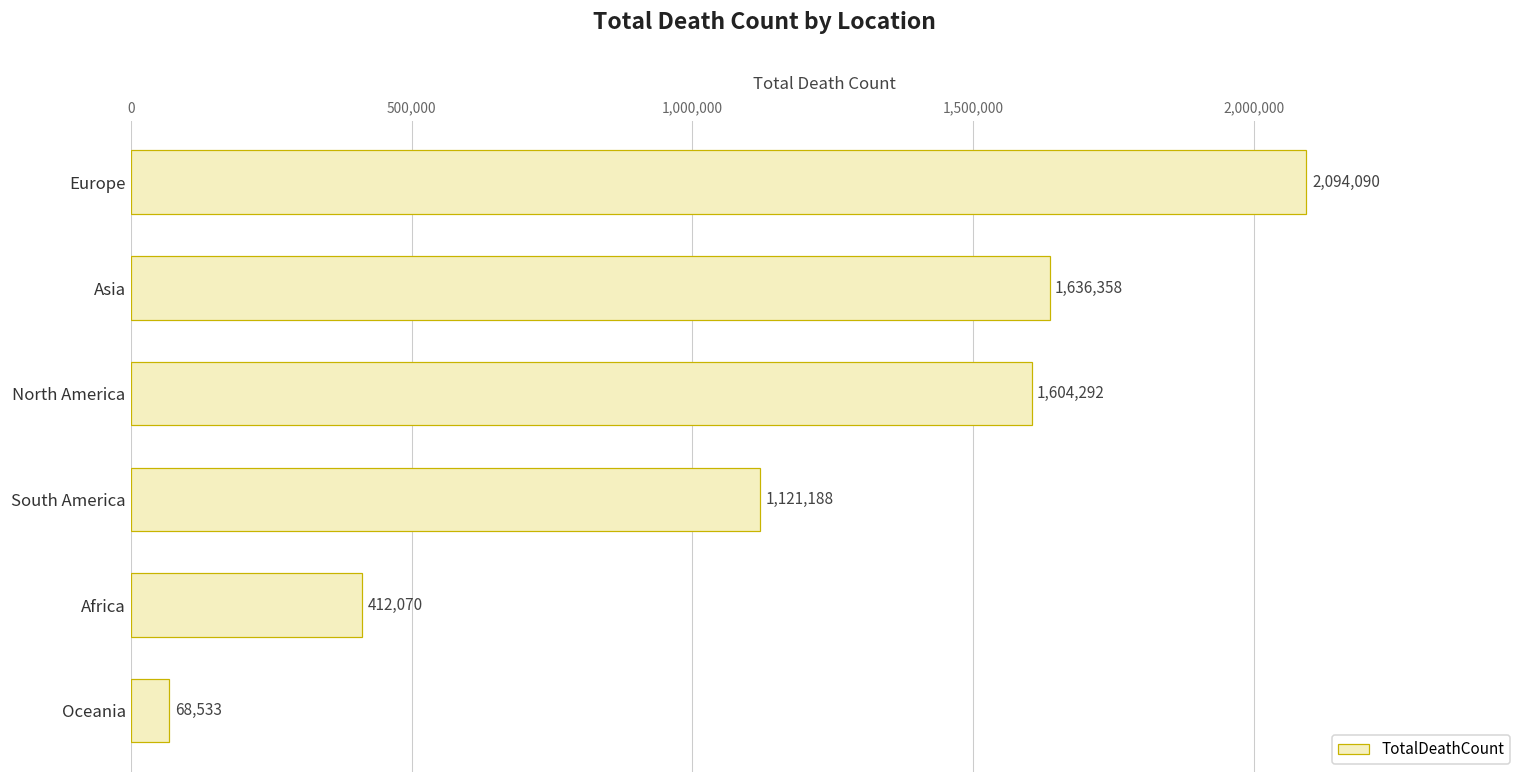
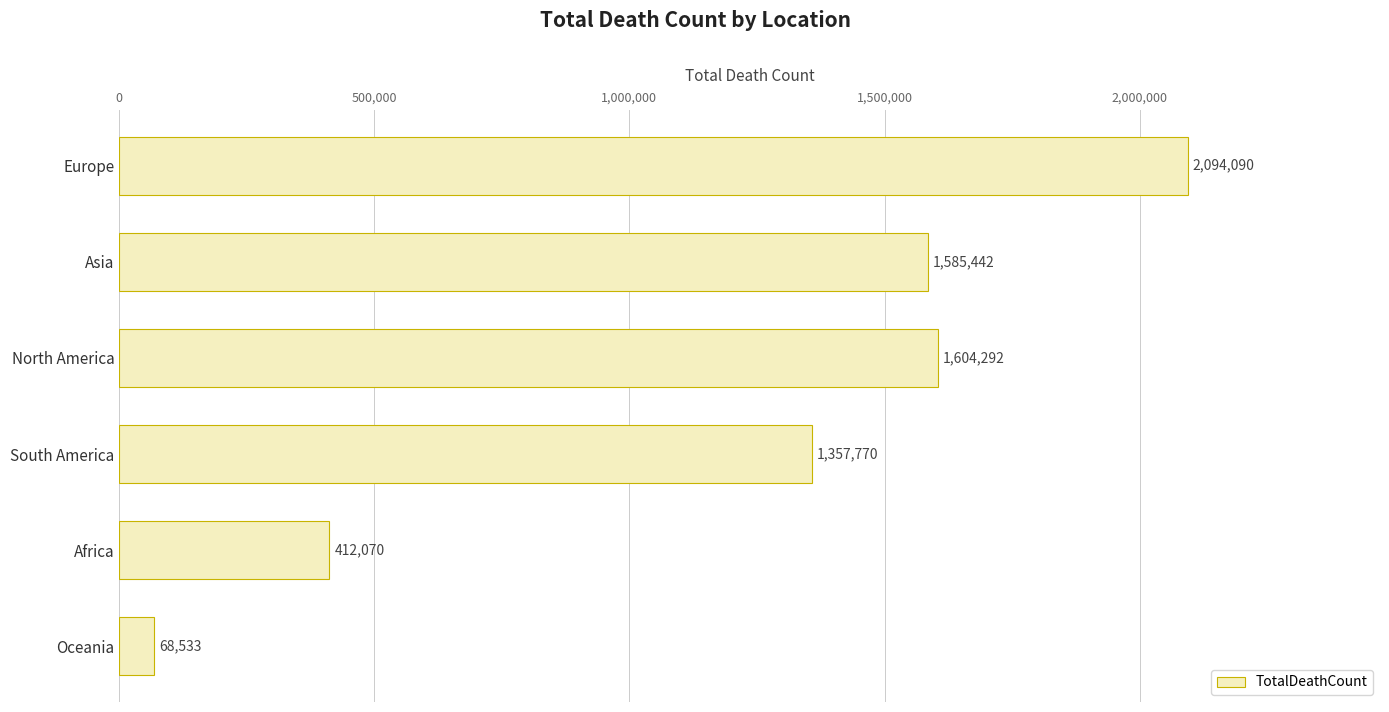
Asia: 1,636,358 -> 1,585,442
South America: 1,121,188 -> 1,357,770
